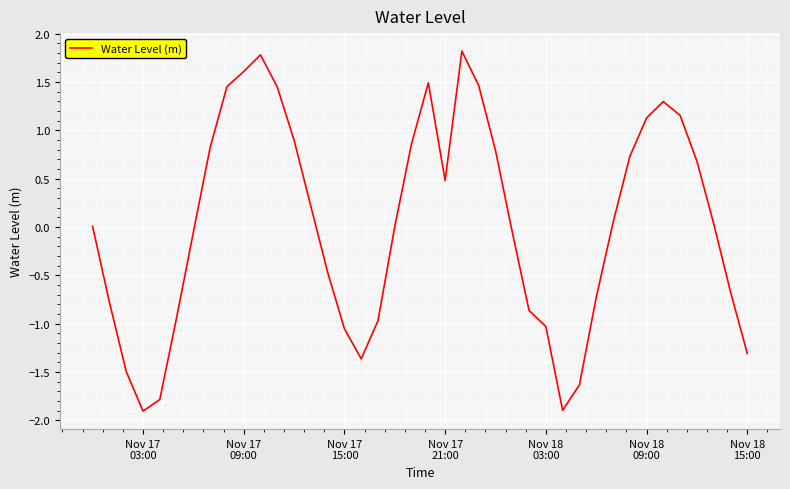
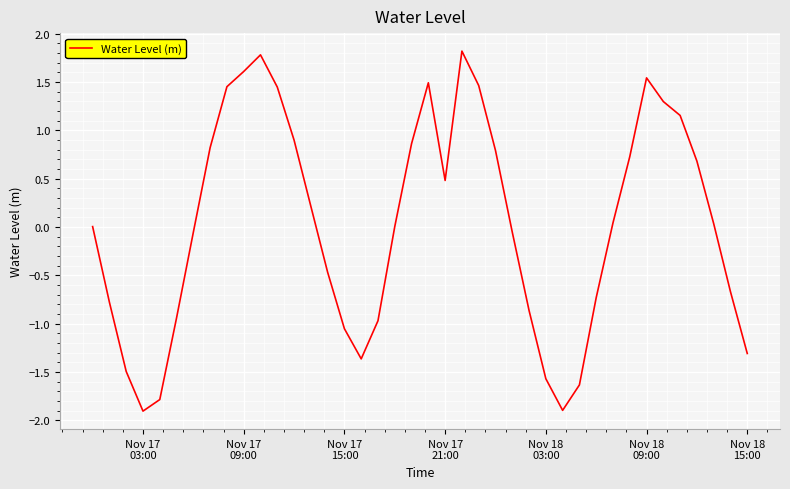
Nov 18 03:00: -1.0 -> -1.6
Nov 18 09:00: 1.1 -> 1.5
